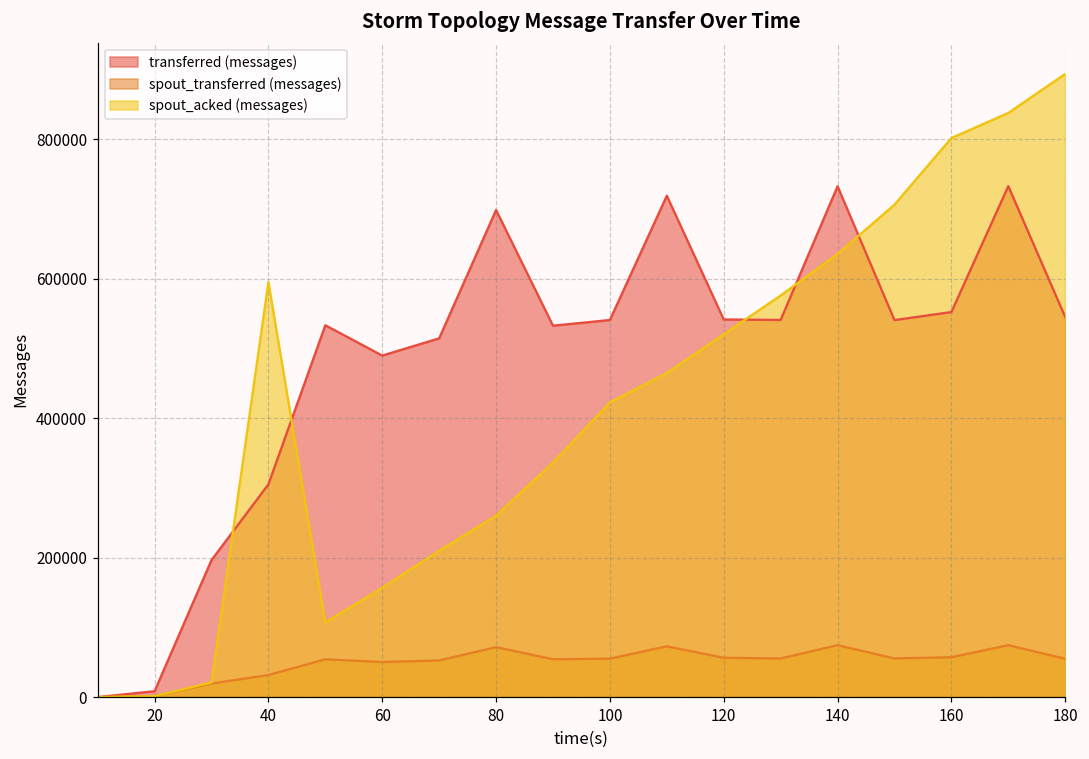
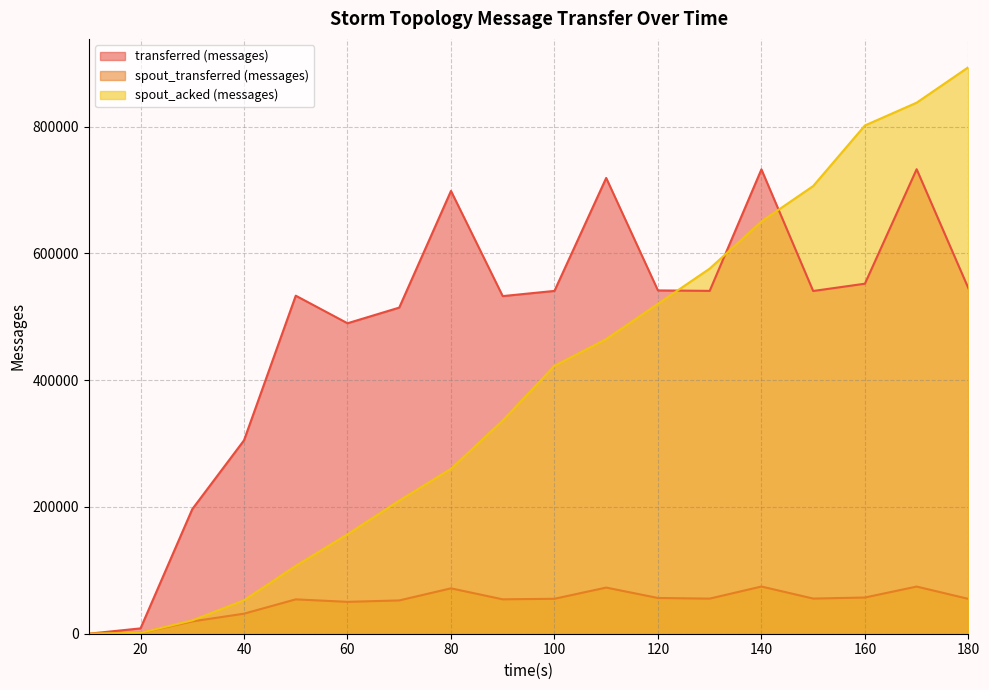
spout_acked (messages), 40: 600000 -> 50000
spout_acked (messages), 140: 640000 -> 650000
